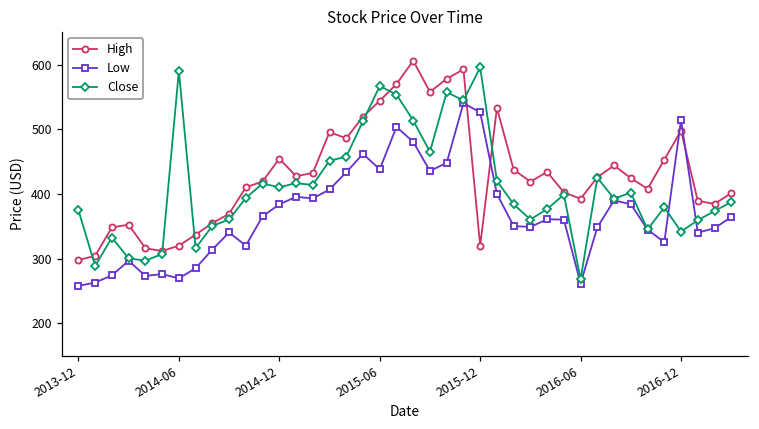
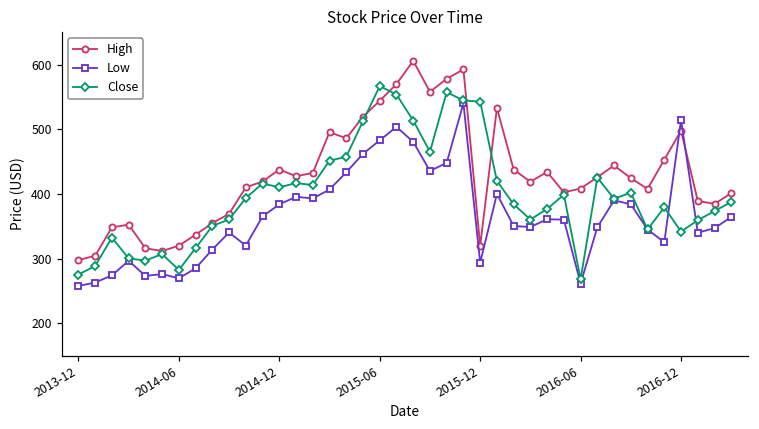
Close, 2013-12: 370 -> 280
Close, 2014-06: 590 -> 280
High, 2014-12: 450 -> 440
Low, 2015-06: 440 -> 480
Low, 2015-12: 530 -> 290
Close, 2015-12: 600 -> 540
High, 2016-06: 390 -> 410
